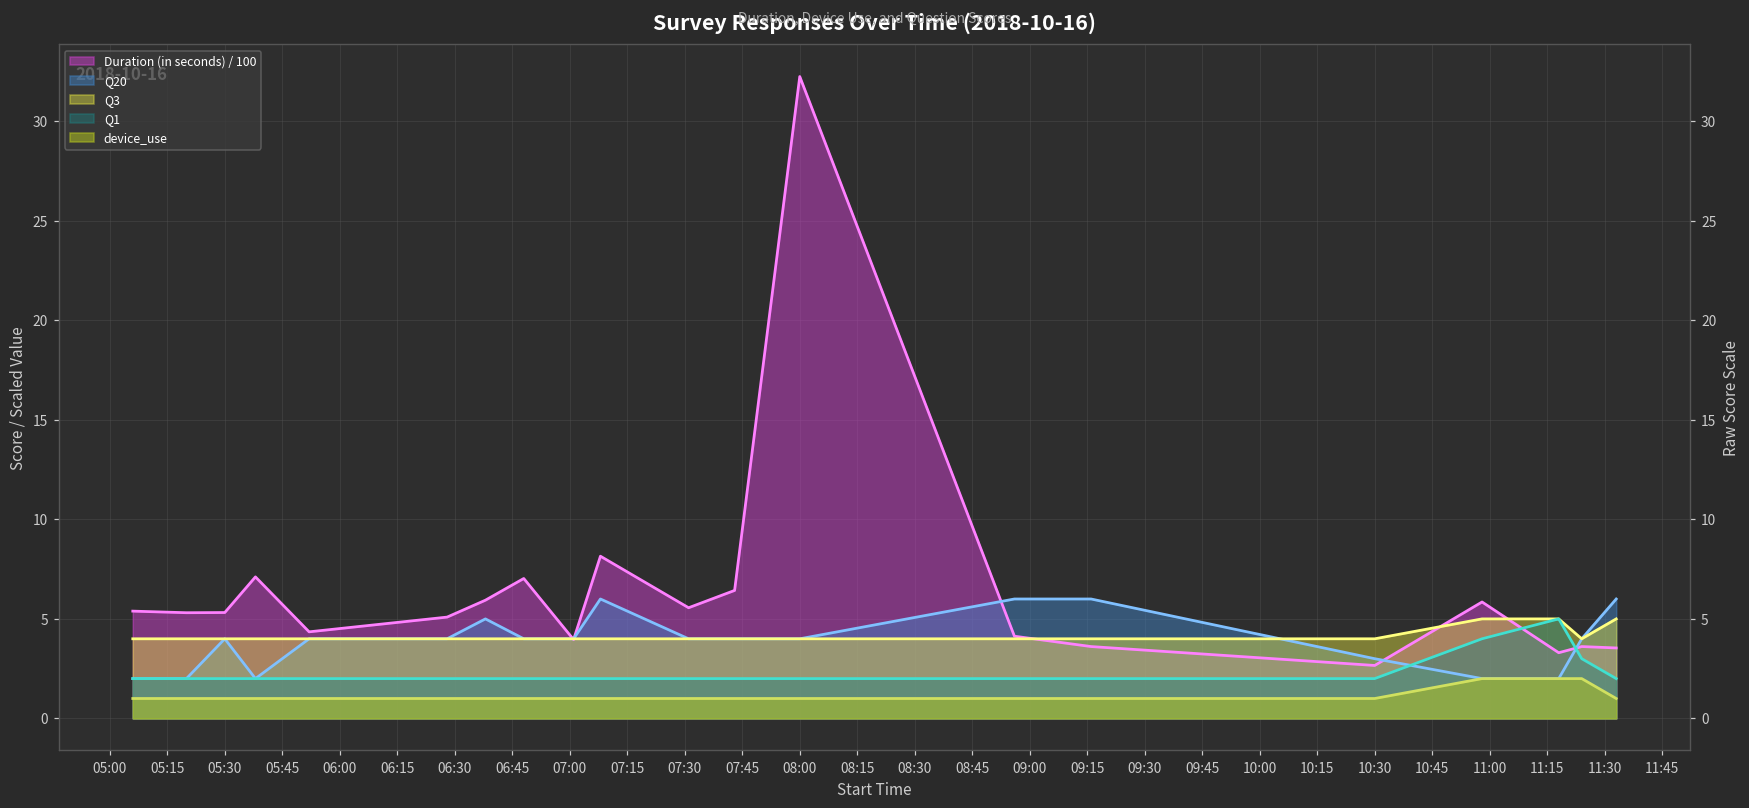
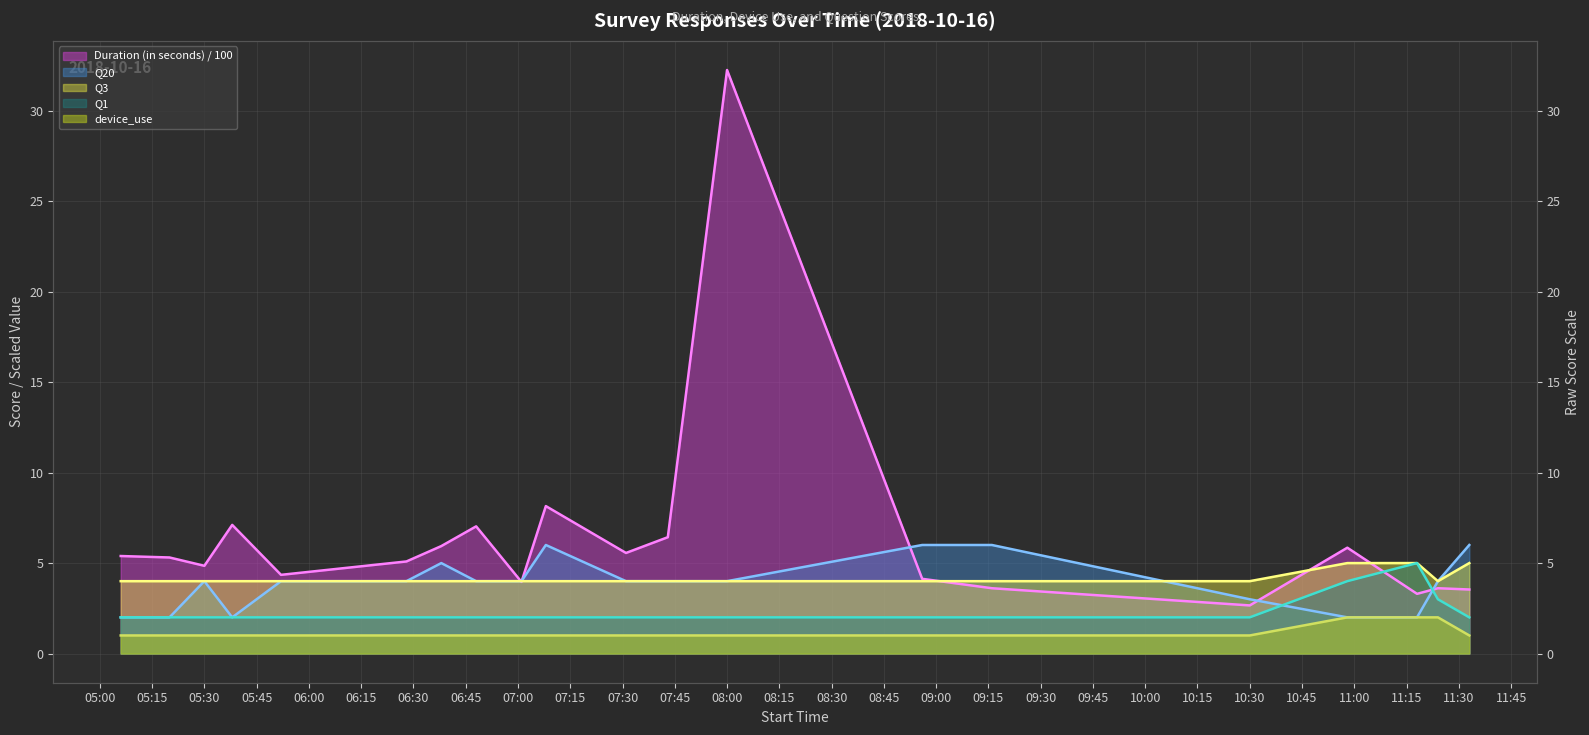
Duration (in seconds) / 100, 05:30: 5.3 -> 4.9
